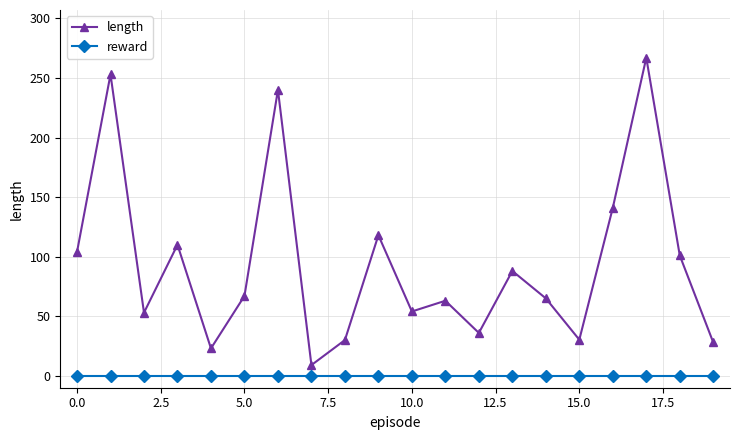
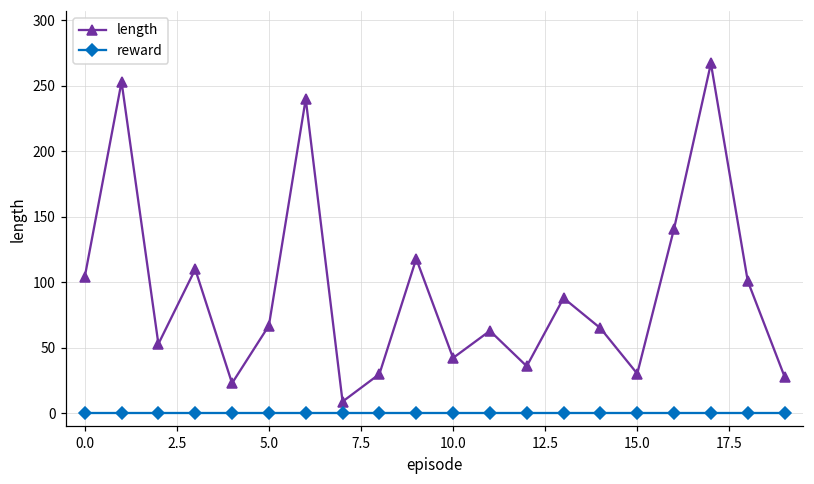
length, 10.0: 54 -> 42
